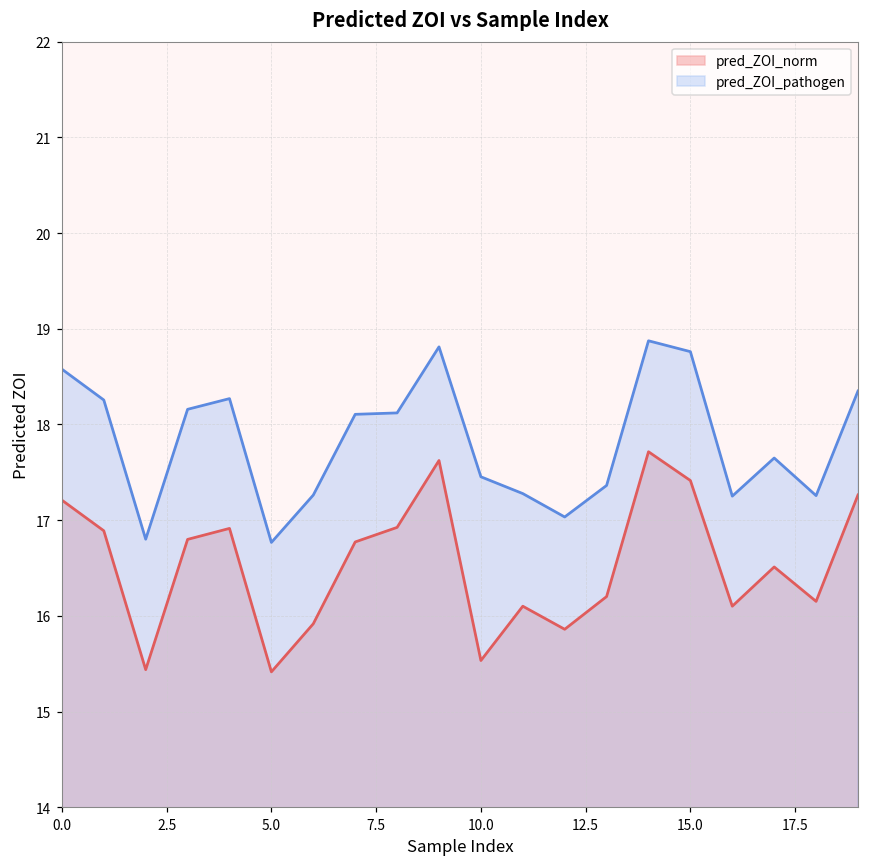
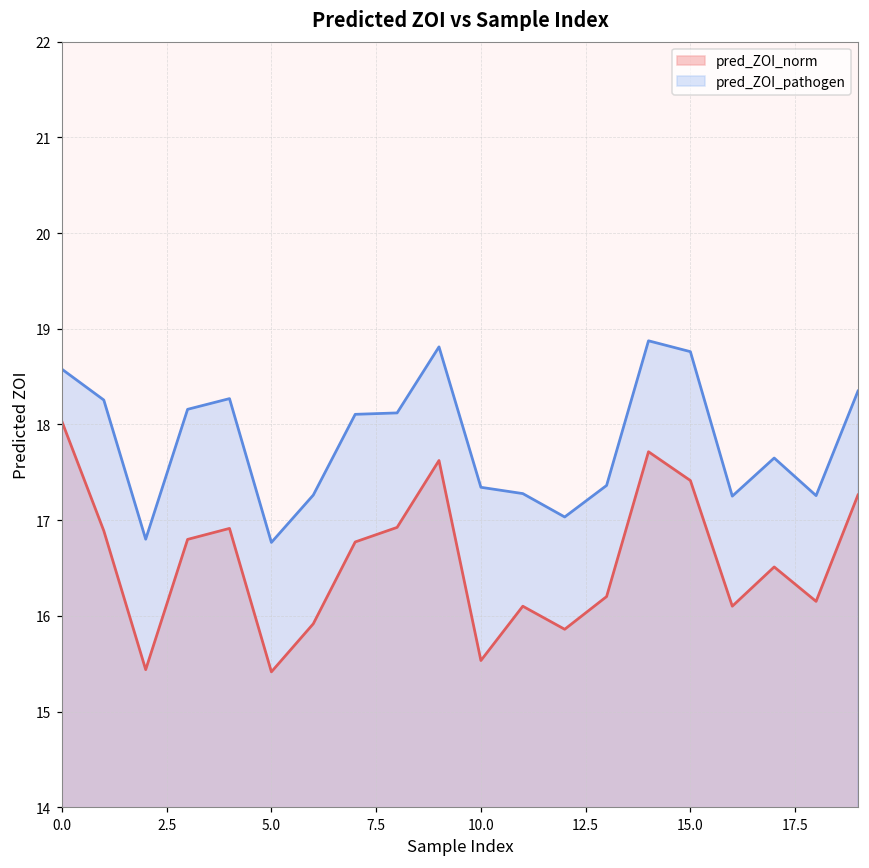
pred_ZOI_norm, 0.0: 17.2 -> 18.0
pred_ZOI_pathogen, 10.0: 17.5 -> 17.3
